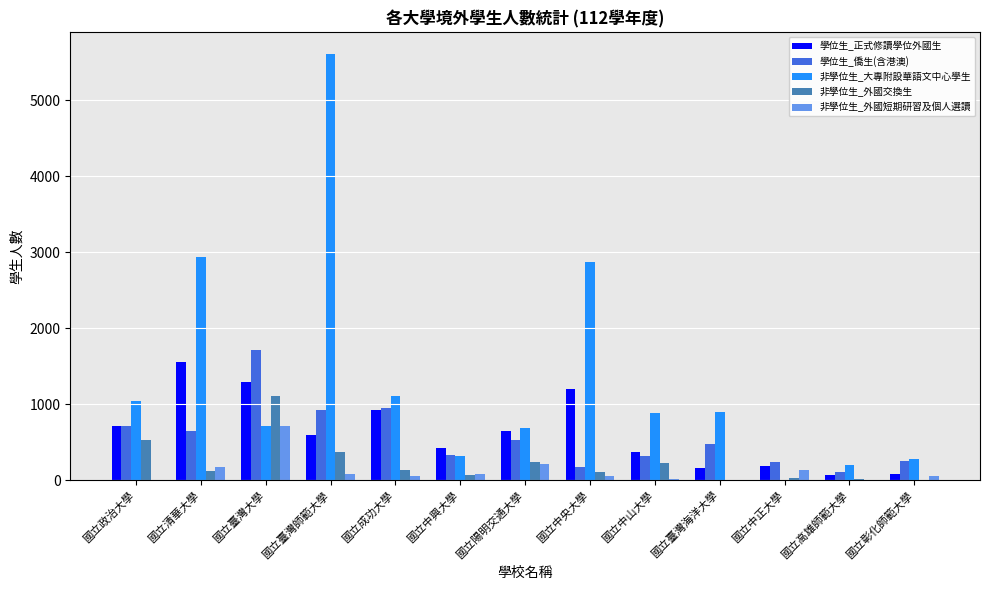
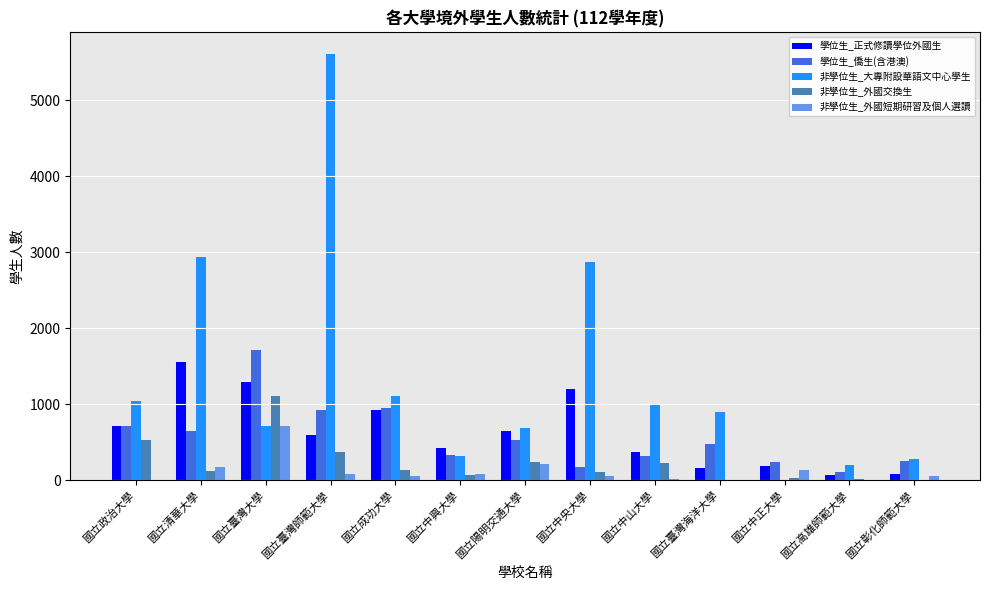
非學位生_大專附設華語文中心學生, 國立中山大學: 900 -> 1000
